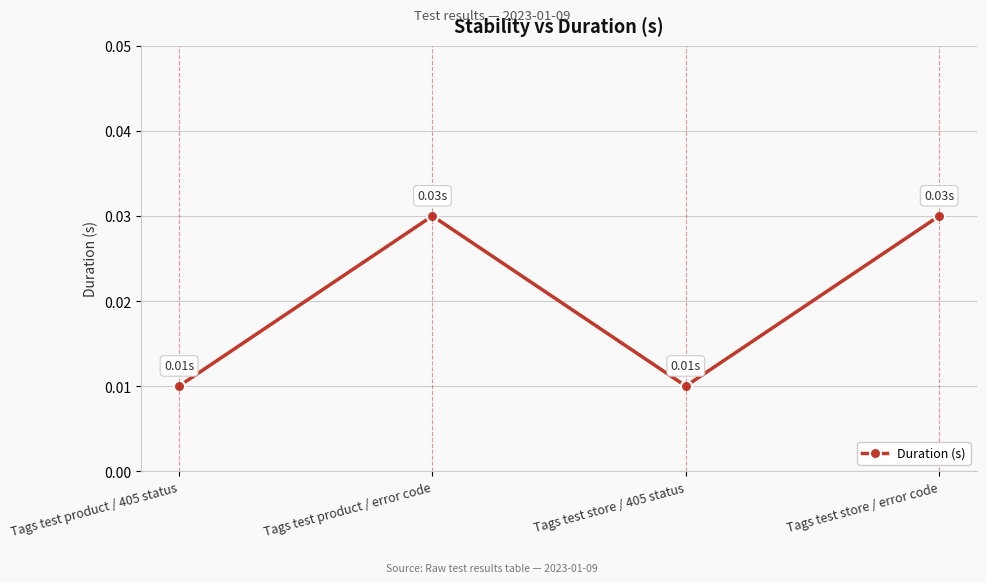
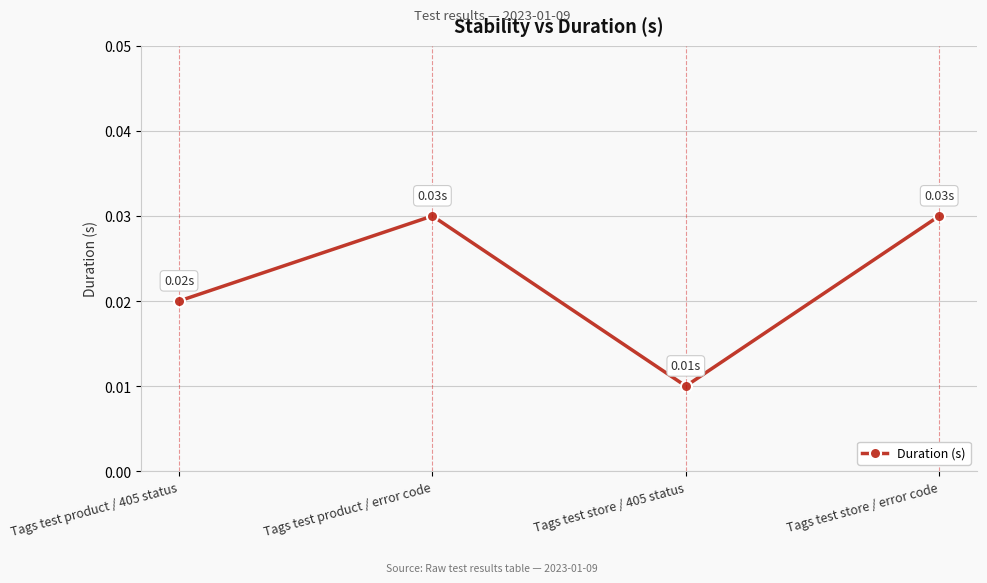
Tags test product / 405 status: 0.01s -> 0.02s
